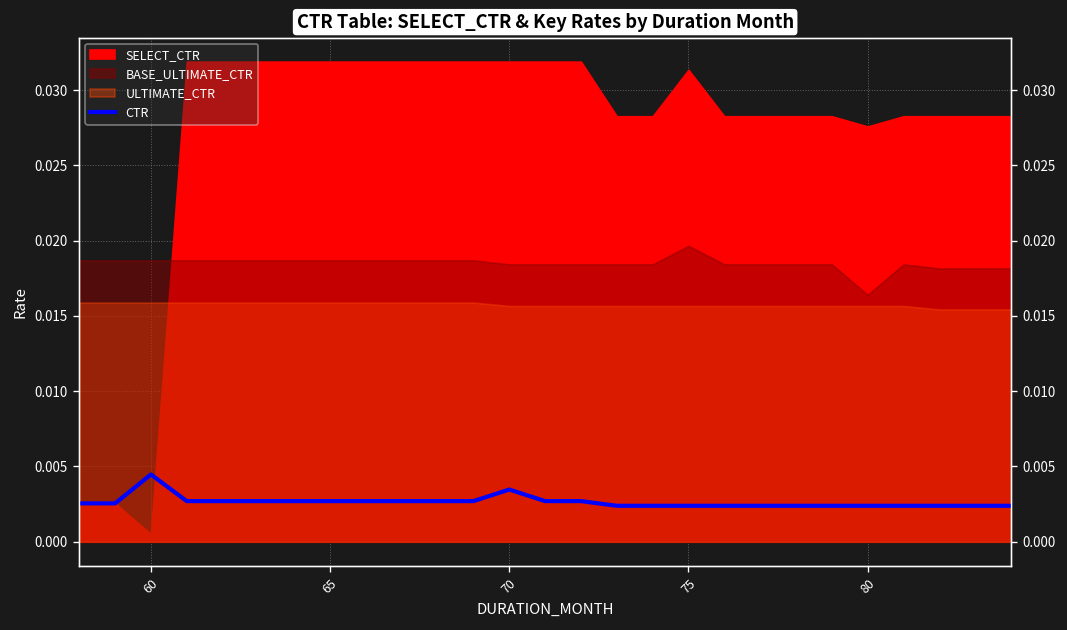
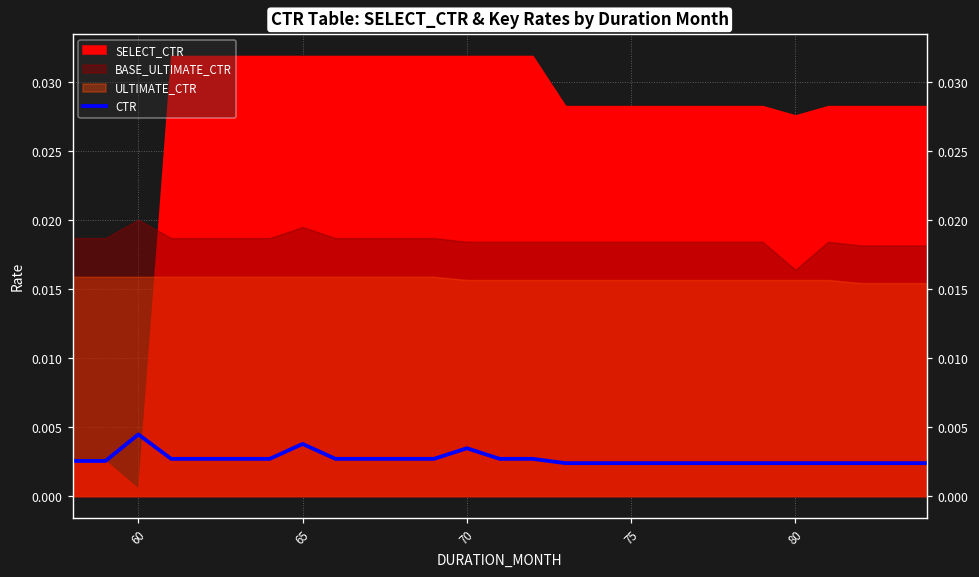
BASE_ULTIMATE_CTR, 60: 0.0187 -> 0.0200
CTR, 65: 0.0027 -> 0.0038
BASE_ULTIMATE_CTR, 65: 0.0187 -> 0.0195
SELECT_CTR, 75: 0.0314 -> 0.0283
BASE_ULTIMATE_CTR, 75: 0.0197 -> 0.0184
